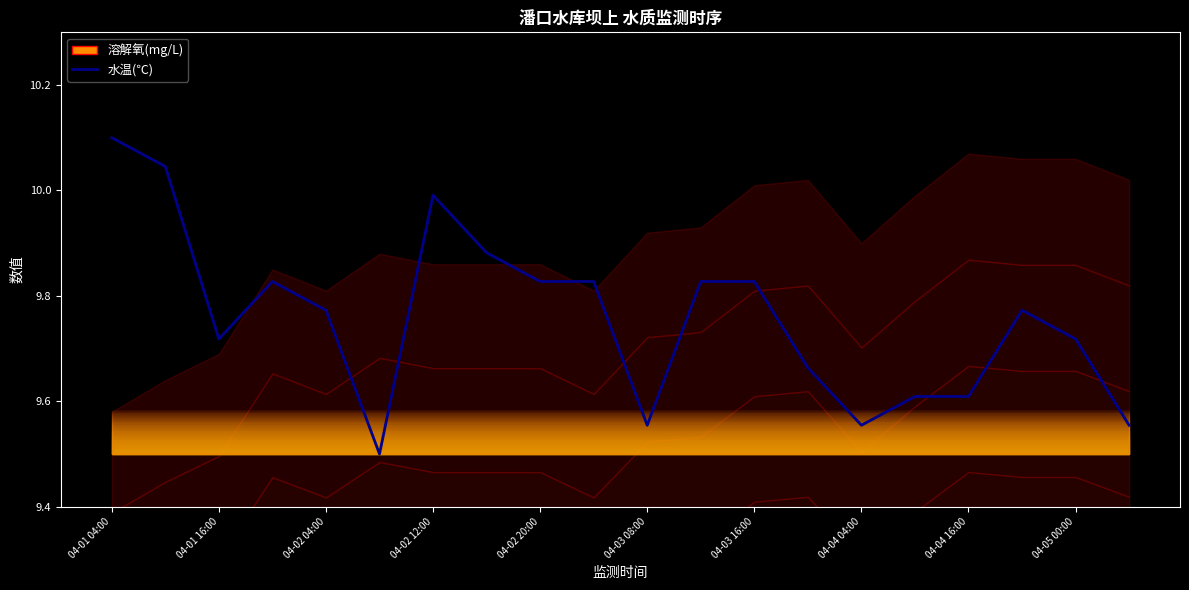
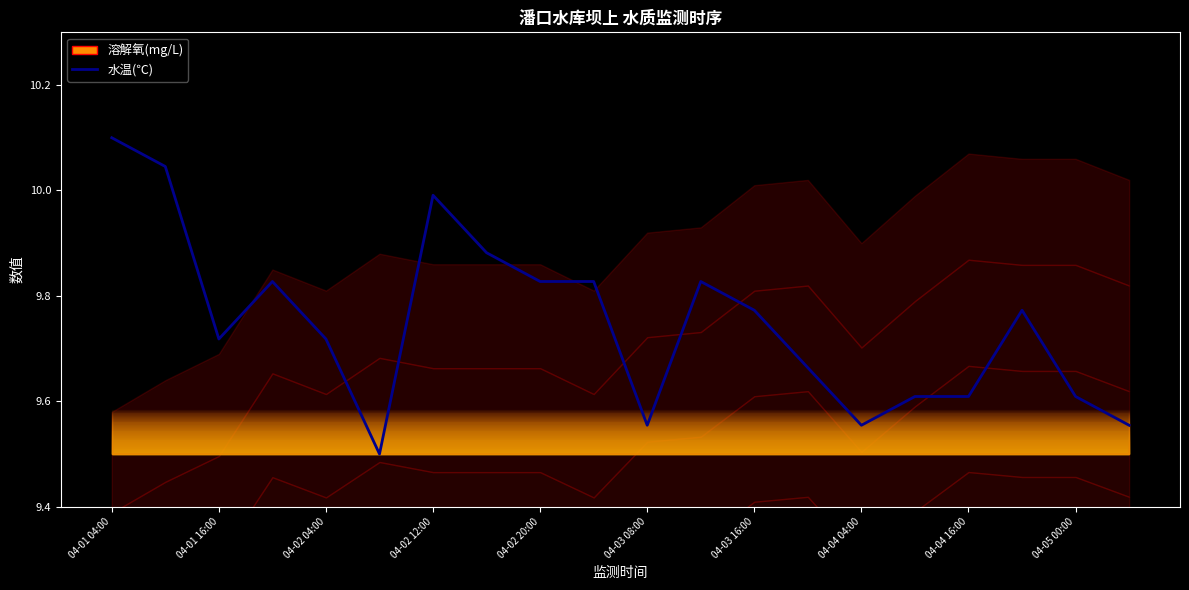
水温(℃), 04-02 04:00: 9.77 -> 9.72
水温(℃), 04-03 16:00: 9.83 -> 9.77
水温(℃), 04-05 00:00: 9.72 -> 9.61
